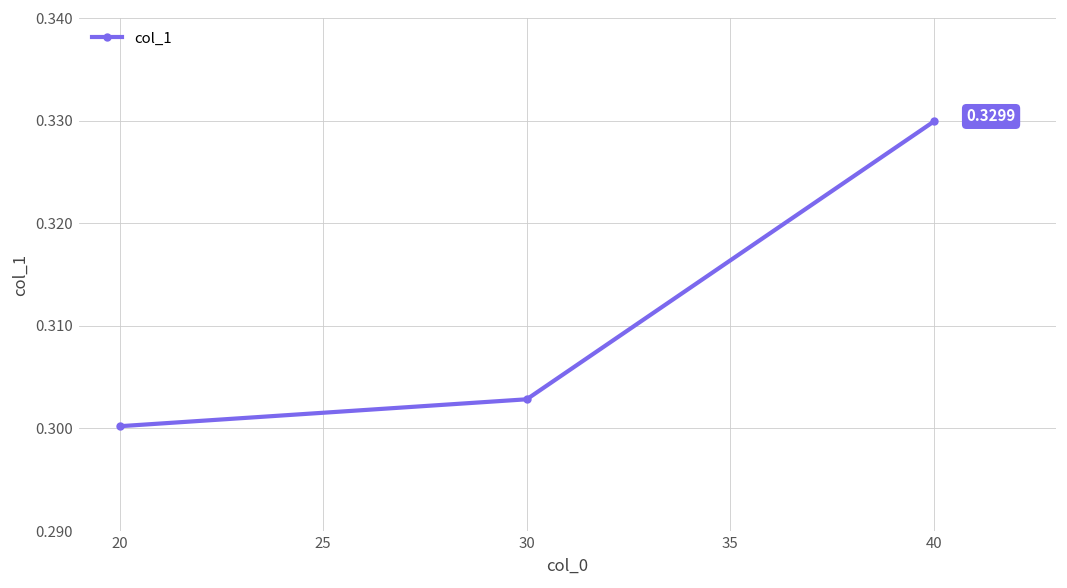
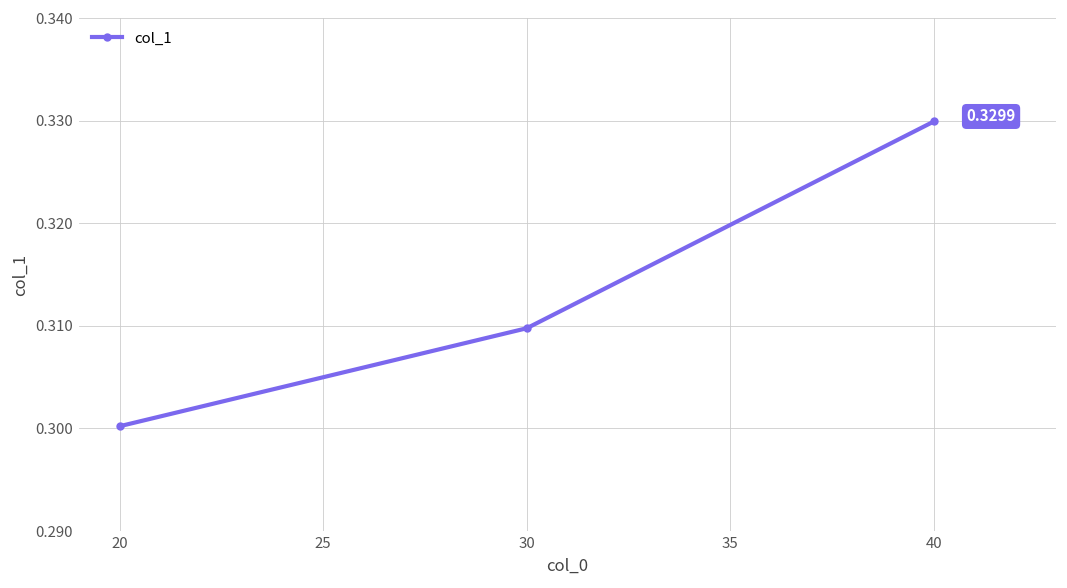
30: 0.303 -> 0.310
